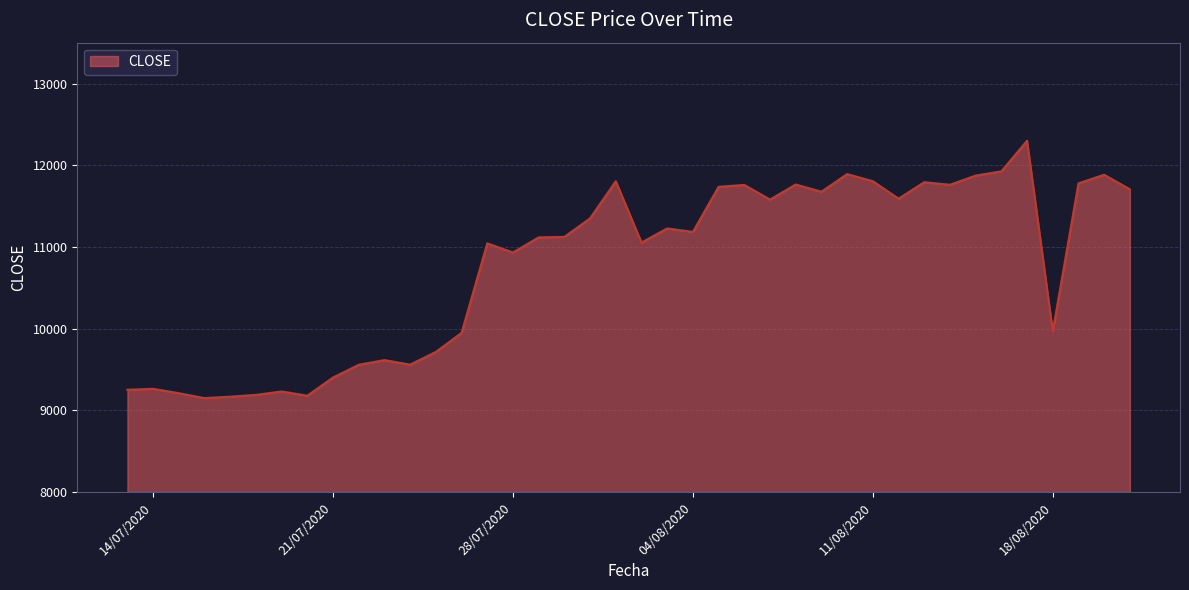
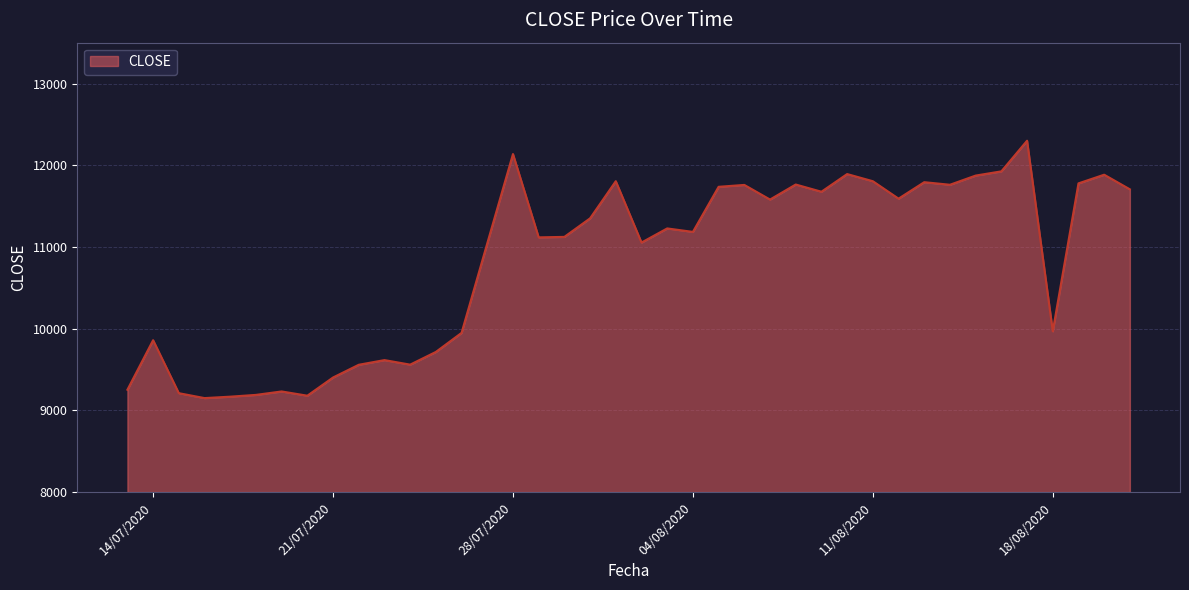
14/07/2020: 9300 -> 9900
28/07/2020: 10900 -> 12100
